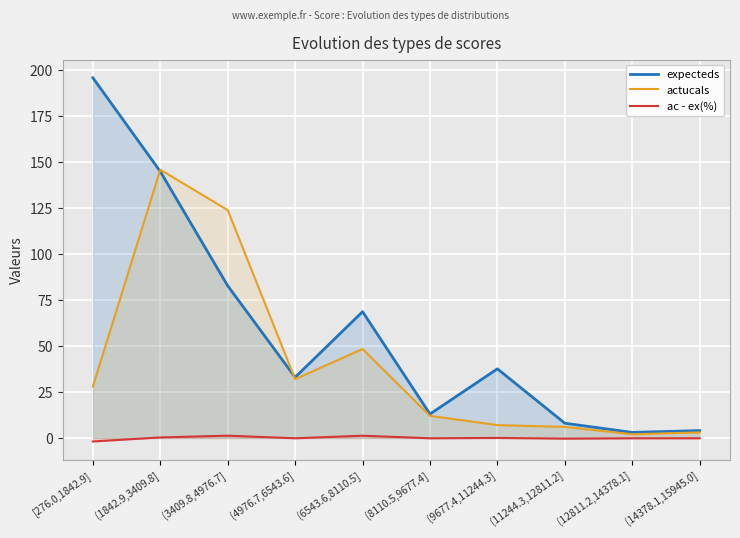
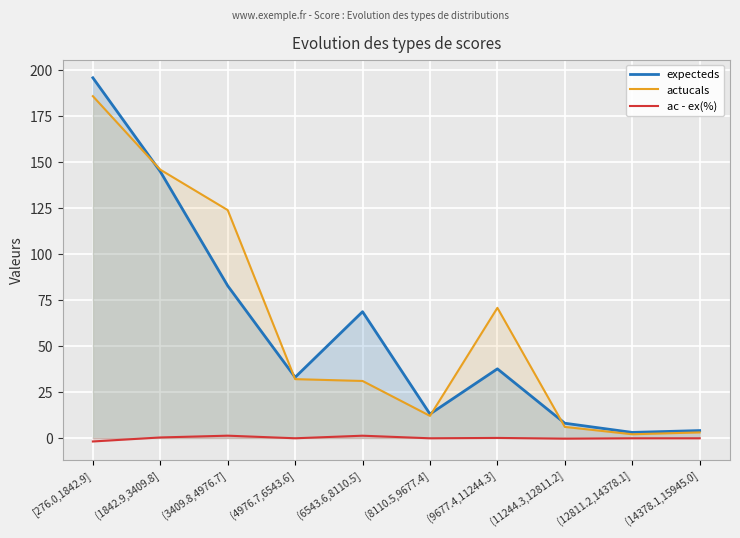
actucals, [276.0,1842.9]: 28 -> 186
actucals, (6543.6,8110.5]: 48 -> 31
actucals, (9677.4,11244.3]: 7 -> 71
